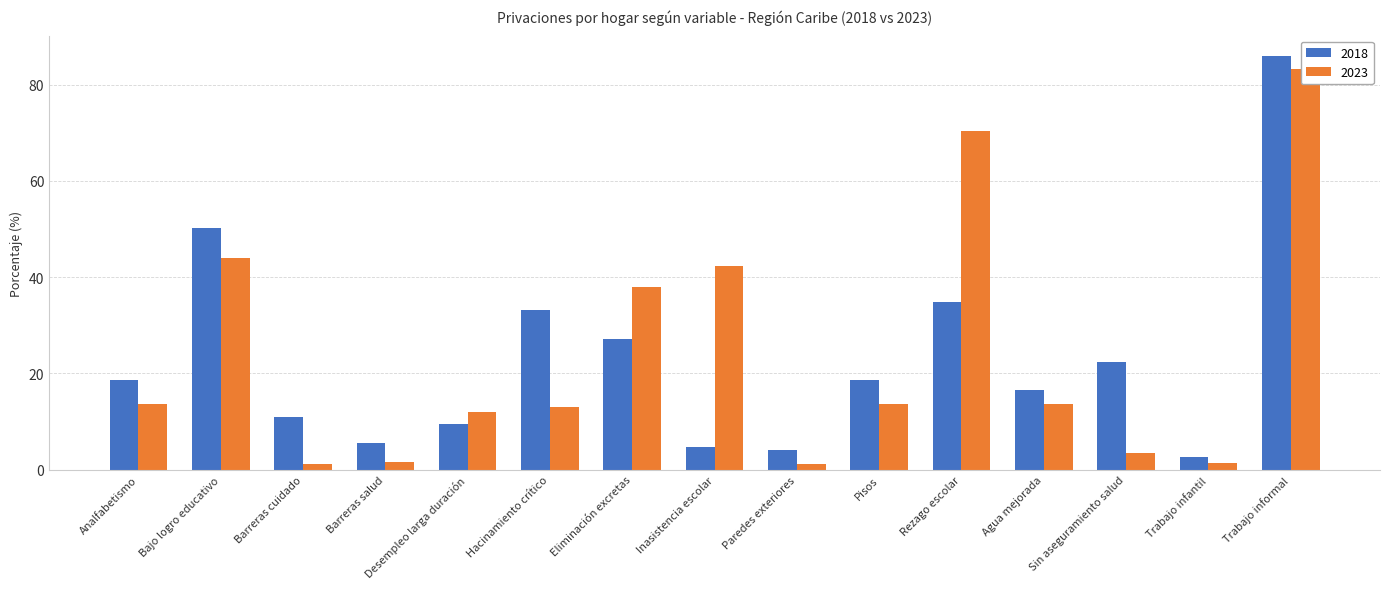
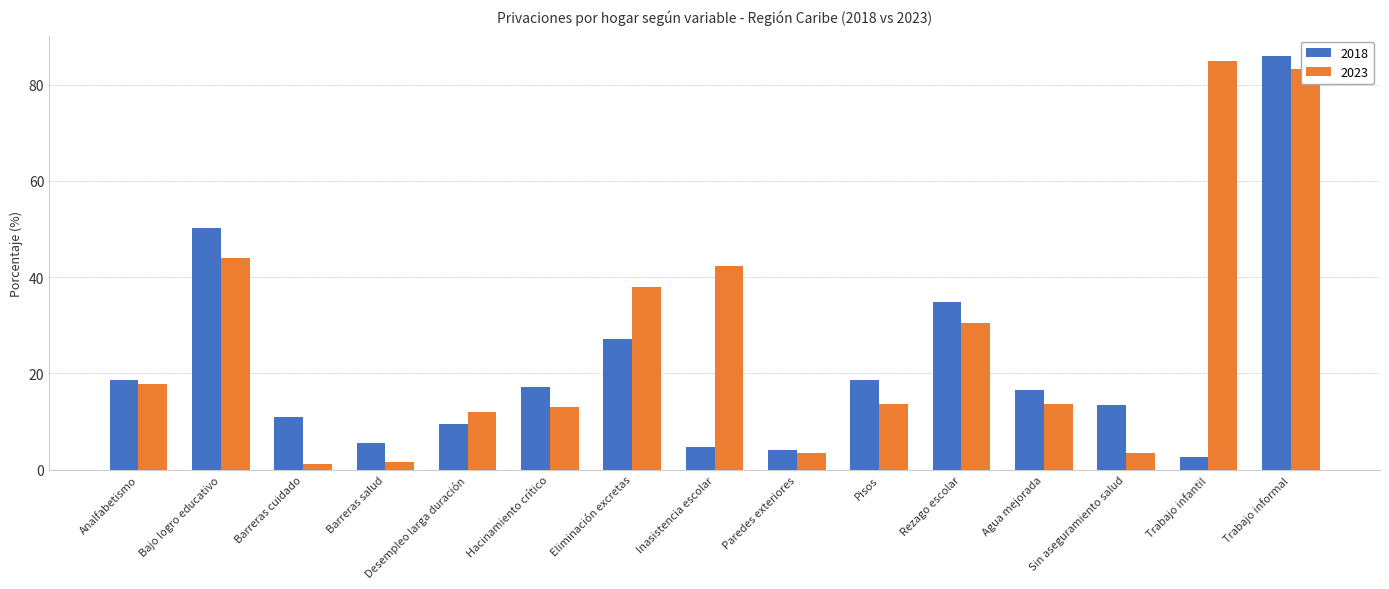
2023, Analfabetismo: 14 -> 18
2018, Hacinamiento crítico: 33 -> 17
2023, Paredes exteriores: 1 -> 3
2023, Rezago escolar: 70 -> 31
2018, Sin aseguramiento salud: 22 -> 13
2023, Trabajo infantil: 2 -> 85
